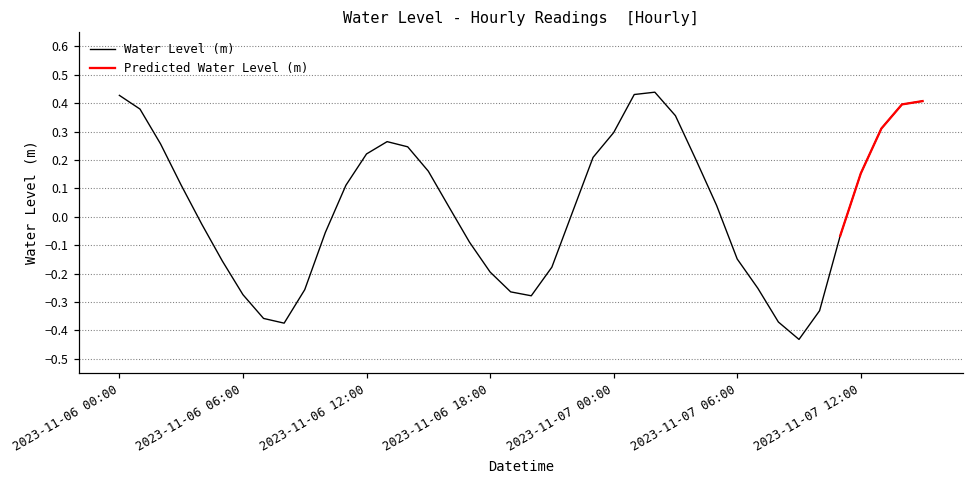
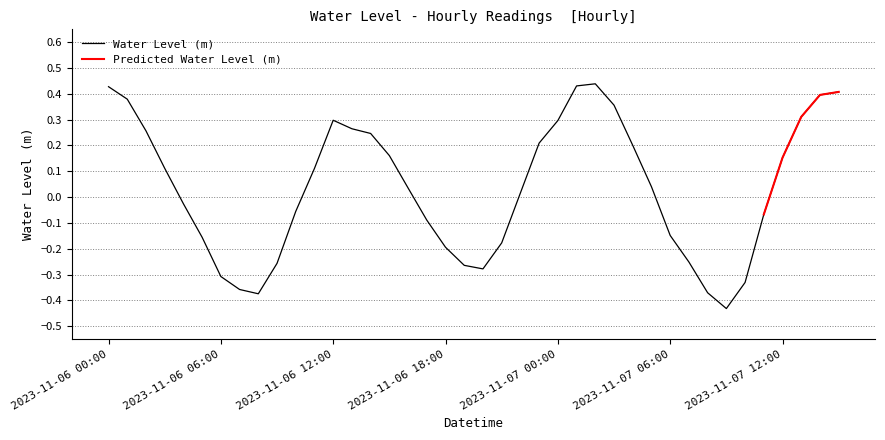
Water Level (m), 2023-11-06 06:00: -0.27 -> -0.31
Water Level (m), 2023-11-06 12:00: 0.22 -> 0.30
